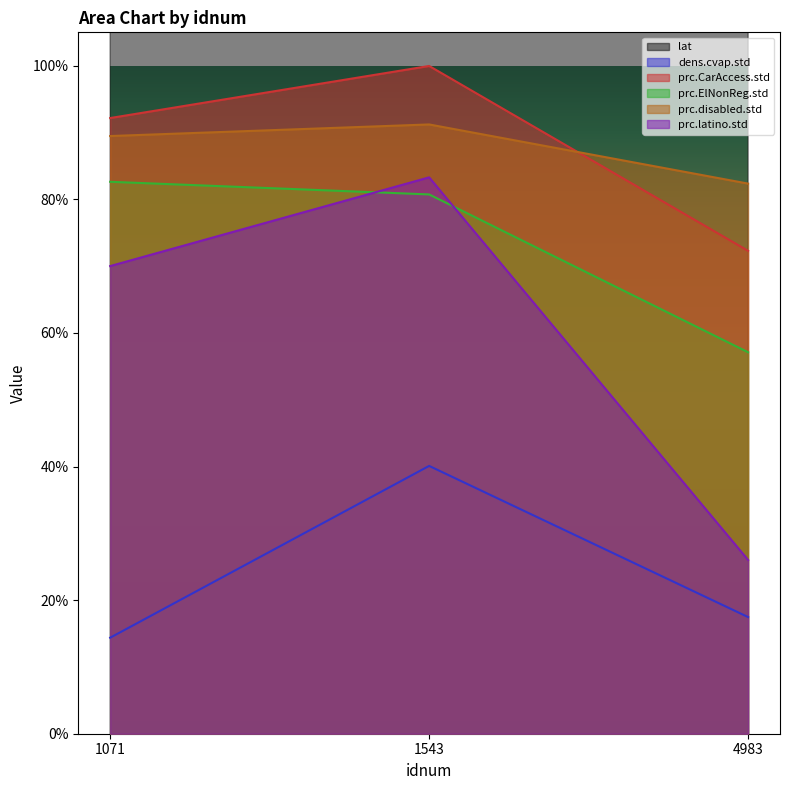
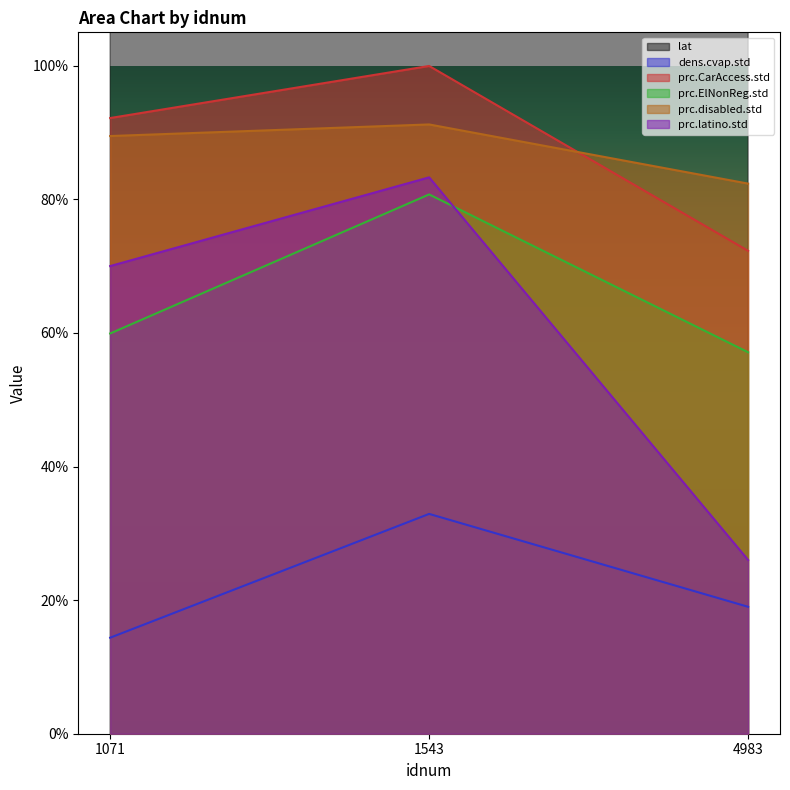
prc.ElNonReg.std, 1071: 83% -> 60%
dens.cvap.std, 1543: 40% -> 33%
dens.cvap.std, 4983: 17% -> 19%
